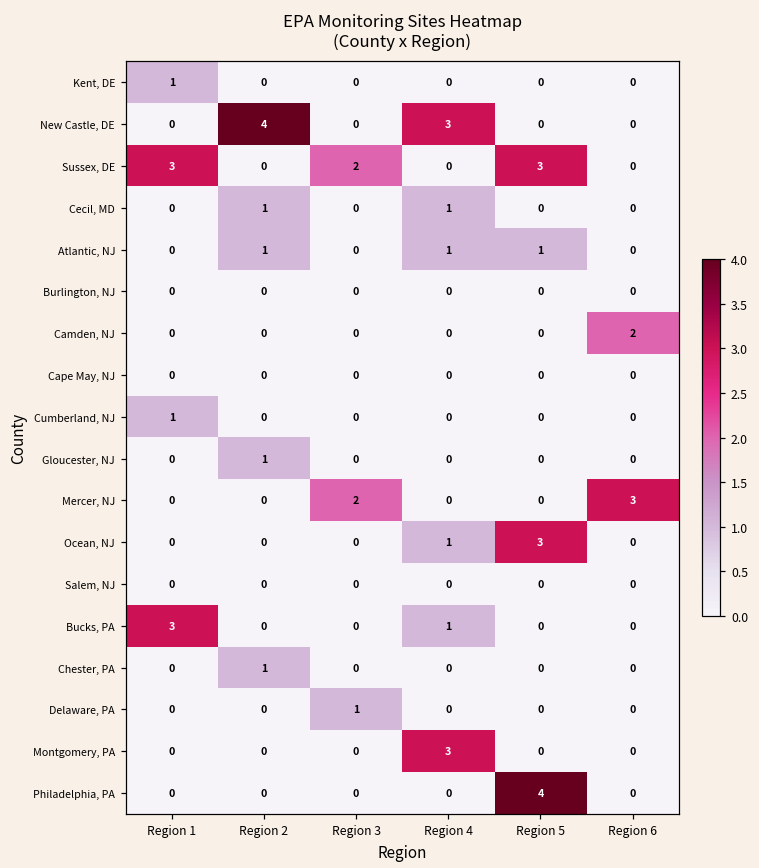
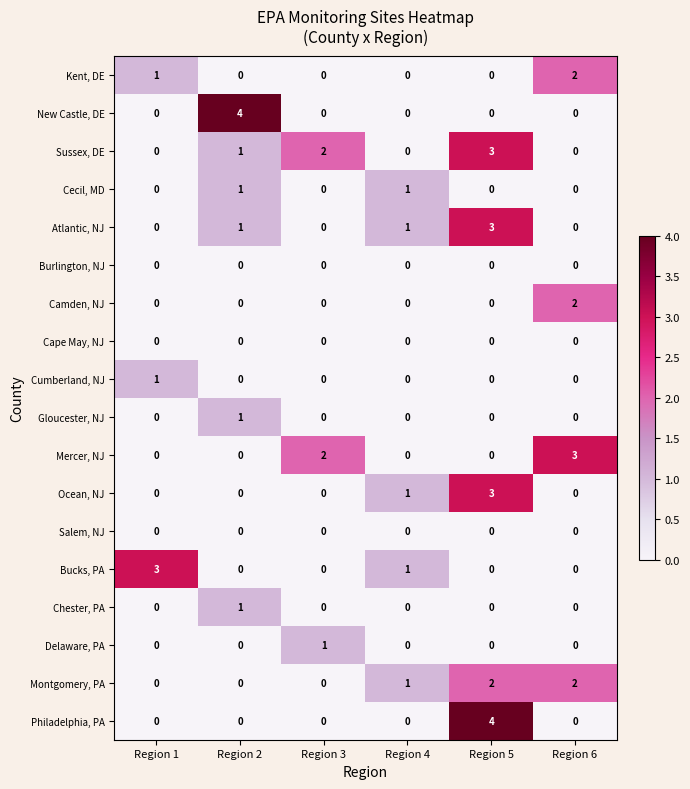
Kent, DE, Region 6: 0 -> 2
New Castle, DE, Region 4: 3 -> 0
Sussex, DE, Region 1: 3 -> 0
Sussex, DE, Region 2: 0 -> 1
Atlantic, NJ, Region 5: 1 -> 3
Montgomery, PA, Region 4: 3 -> 1
Montgomery, PA, Region 5: 0 -> 2
Montgomery, PA, Region 6: 0 -> 2
